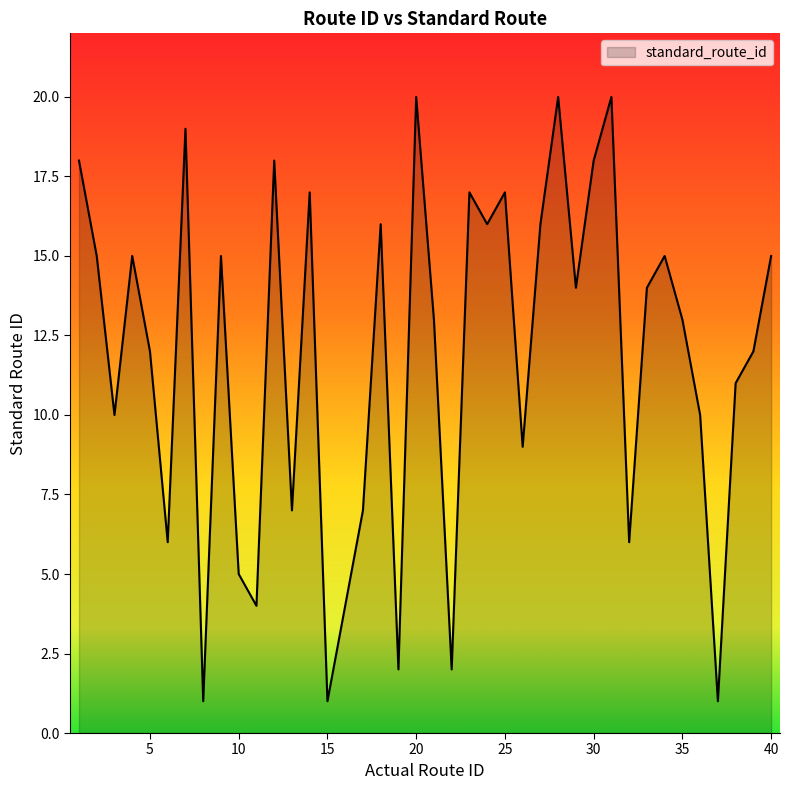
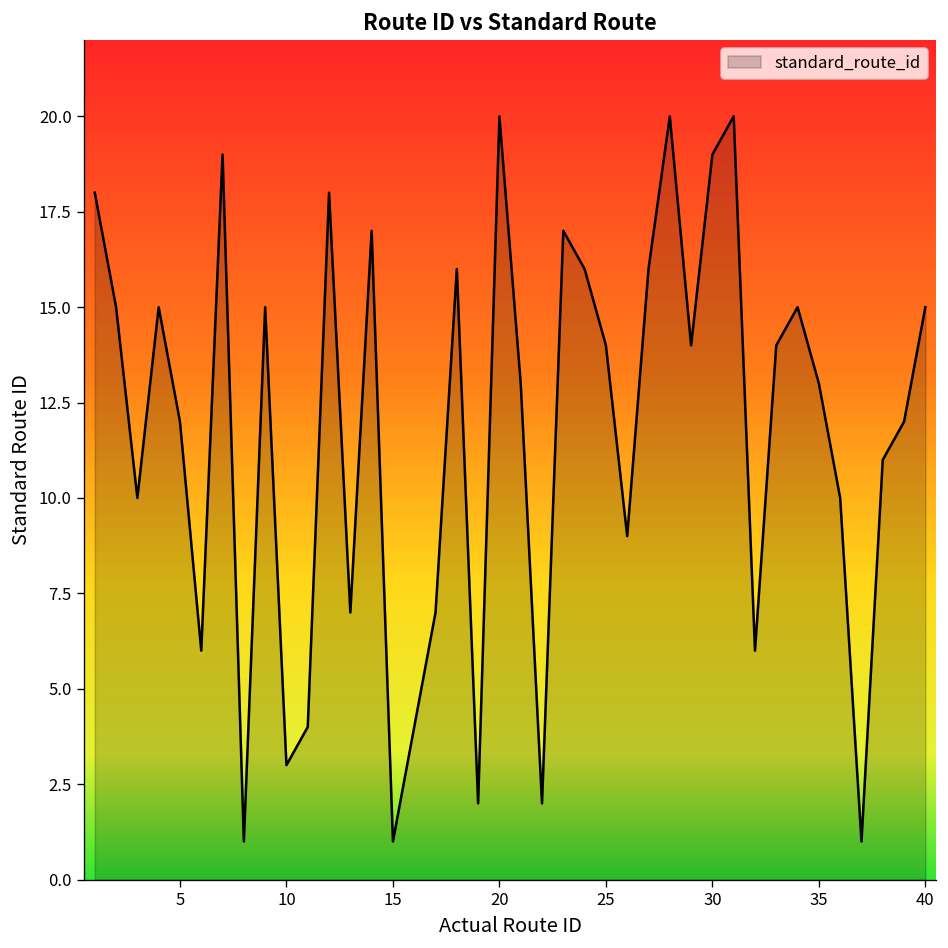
10: 5 -> 3
25: 17 -> 14
30: 18 -> 19
